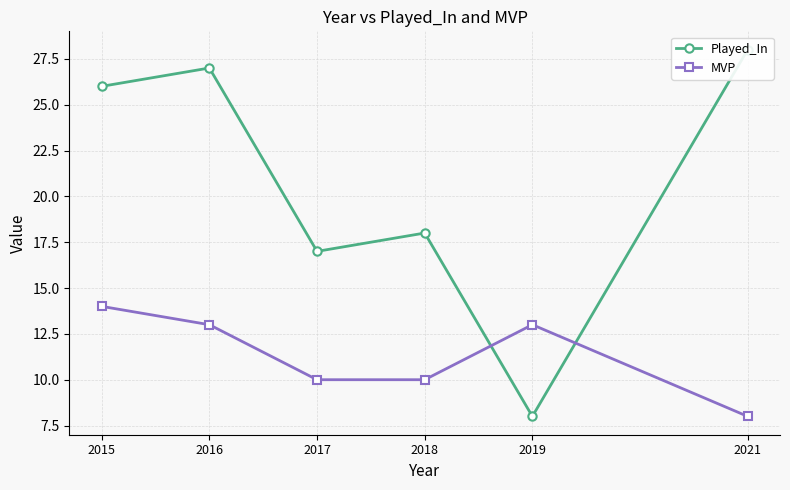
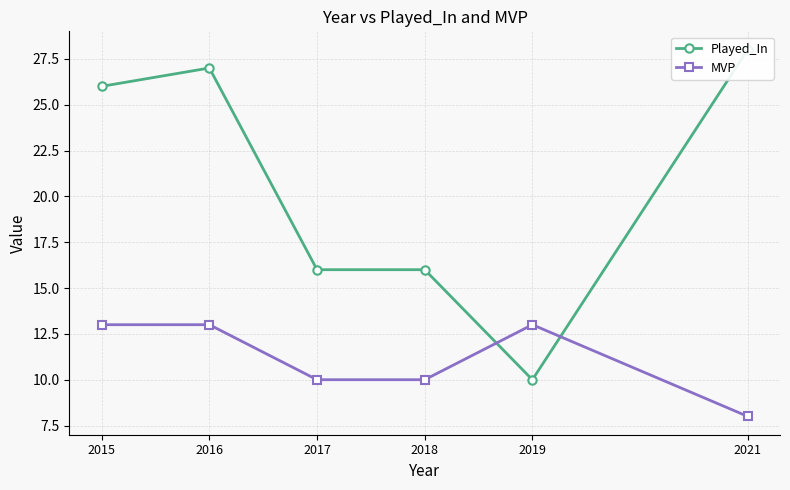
MVP, 2015: 14 -> 13
Played_In, 2017: 17 -> 16
Played_In, 2018: 18 -> 16
Played_In, 2019: 8 -> 10
